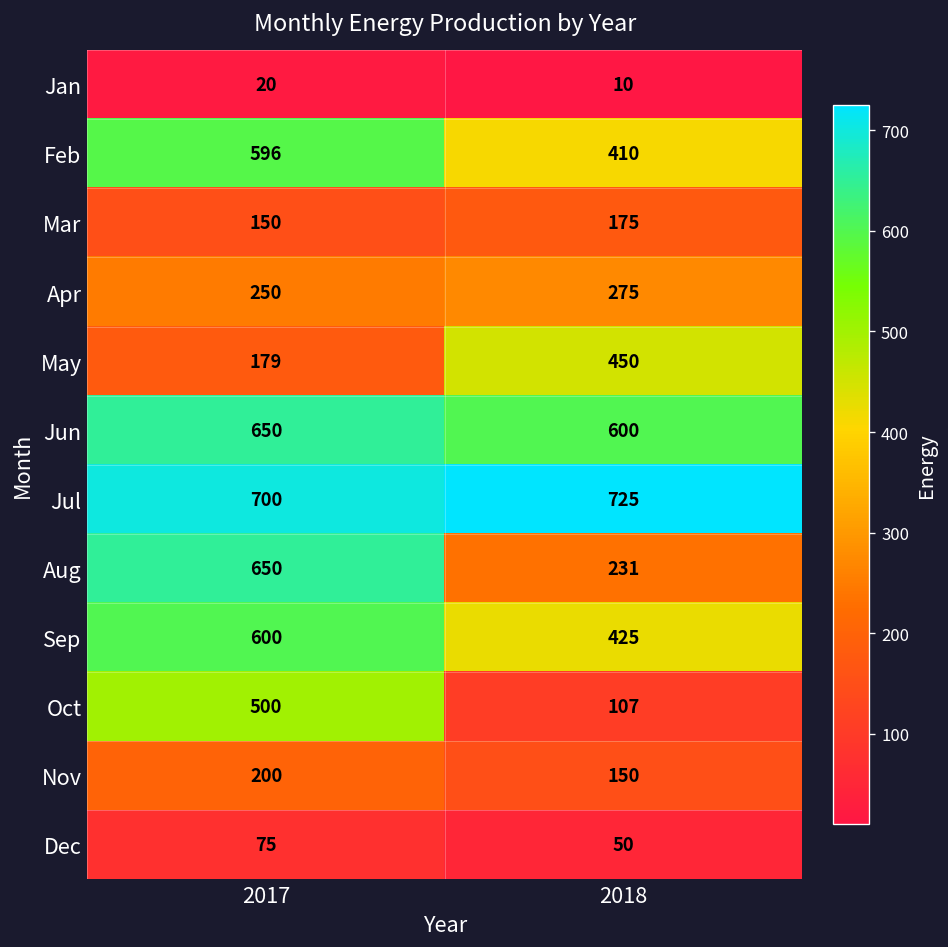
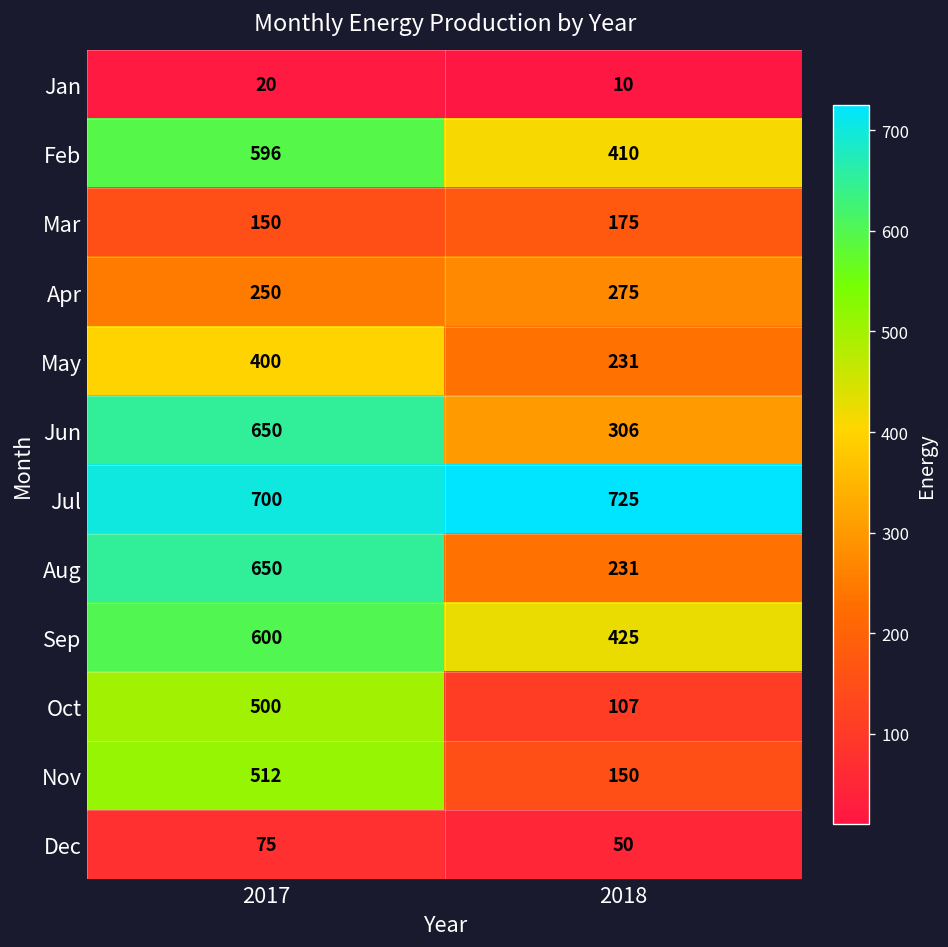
May, 2017: 179 -> 400
May, 2018: 450 -> 231
Jun, 2018: 600 -> 306
Nov, 2017: 200 -> 512
